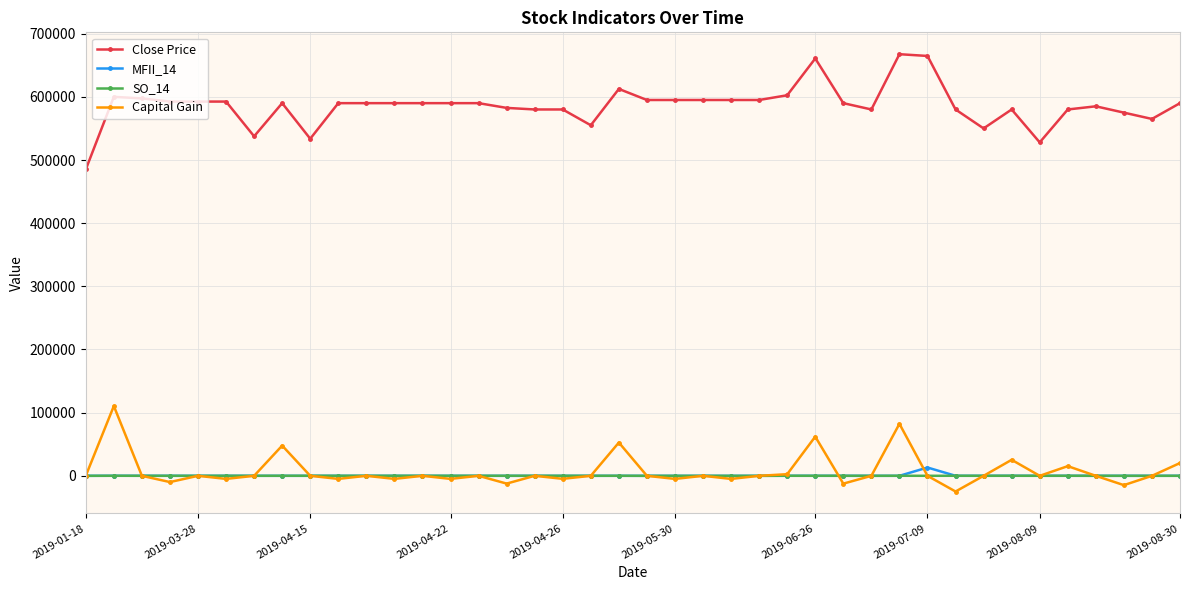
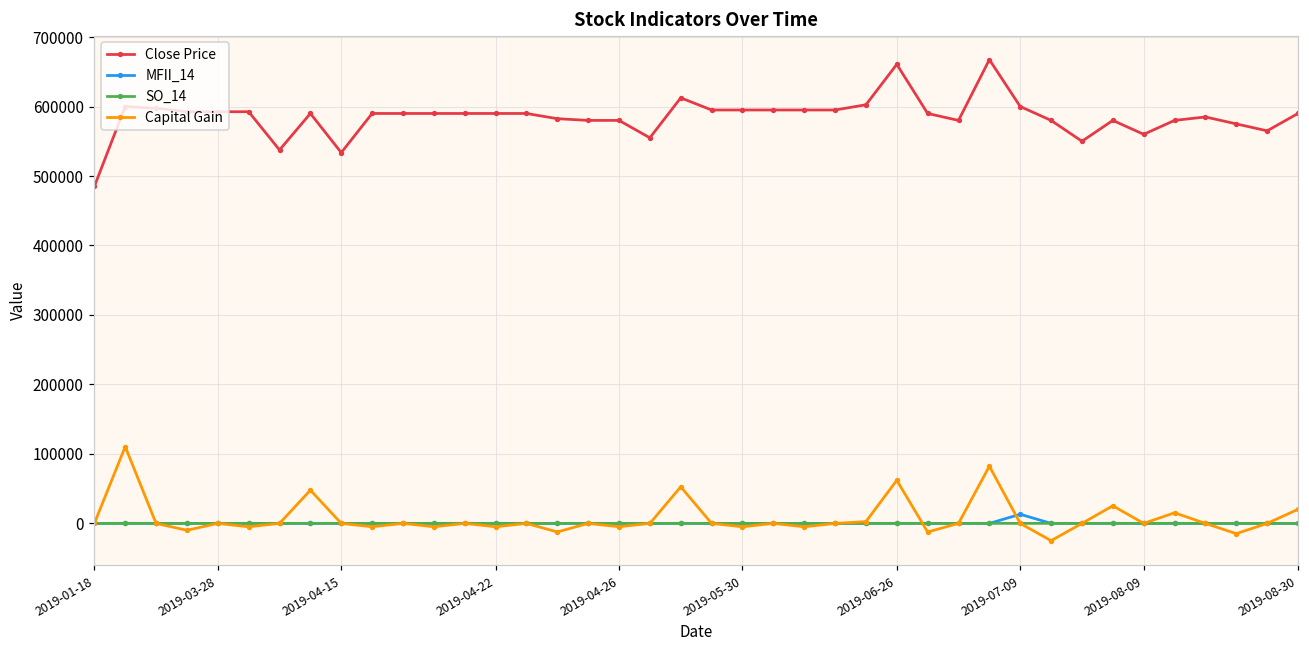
Close Price, 2019-07-09: 660000 -> 600000
Close Price, 2019-08-09: 530000 -> 560000
